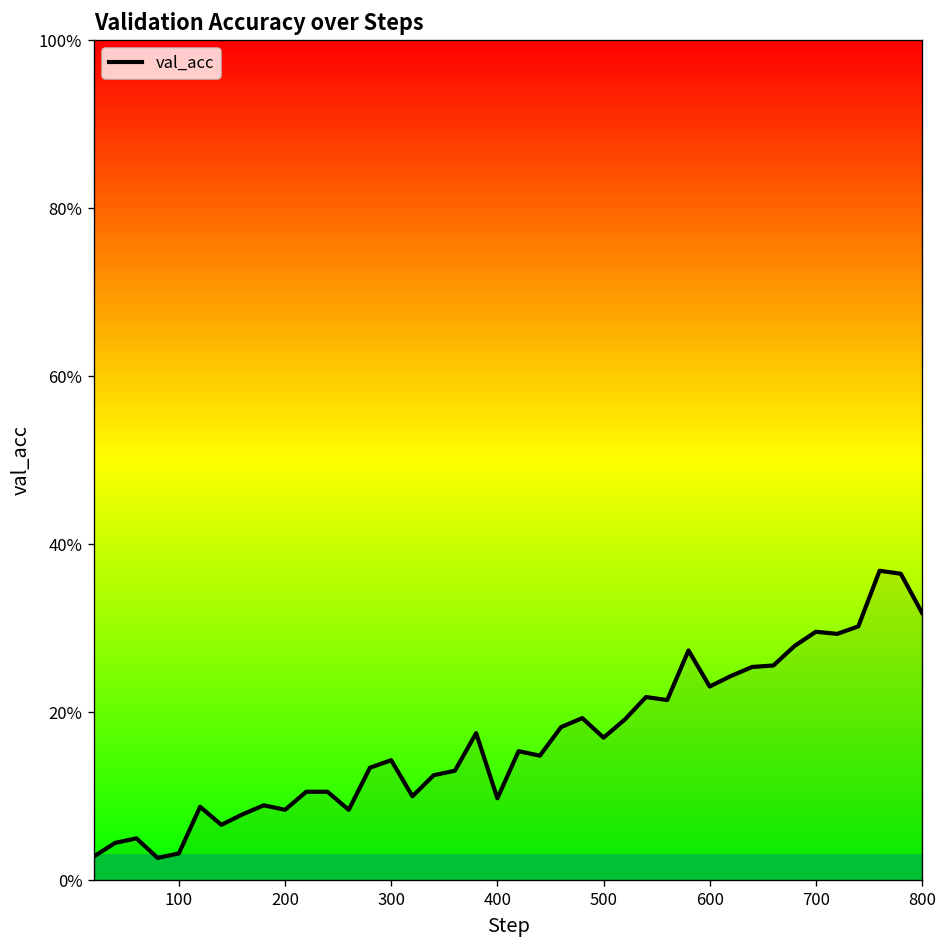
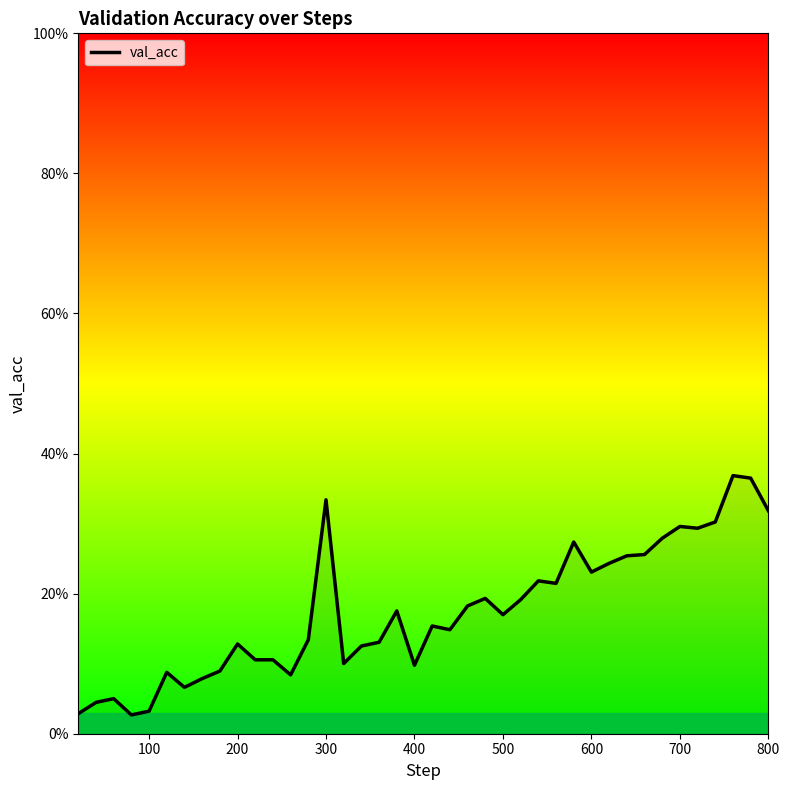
200: 8% -> 13%
300: 14% -> 33%
